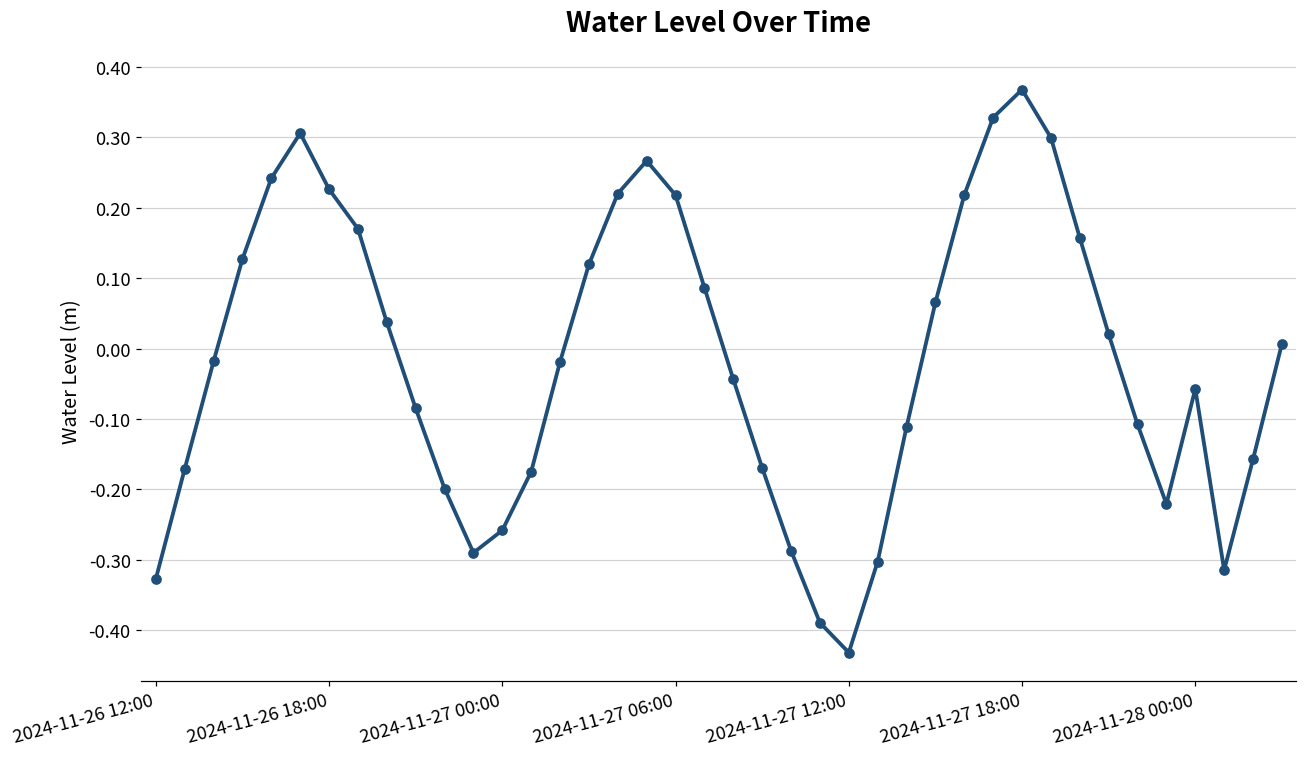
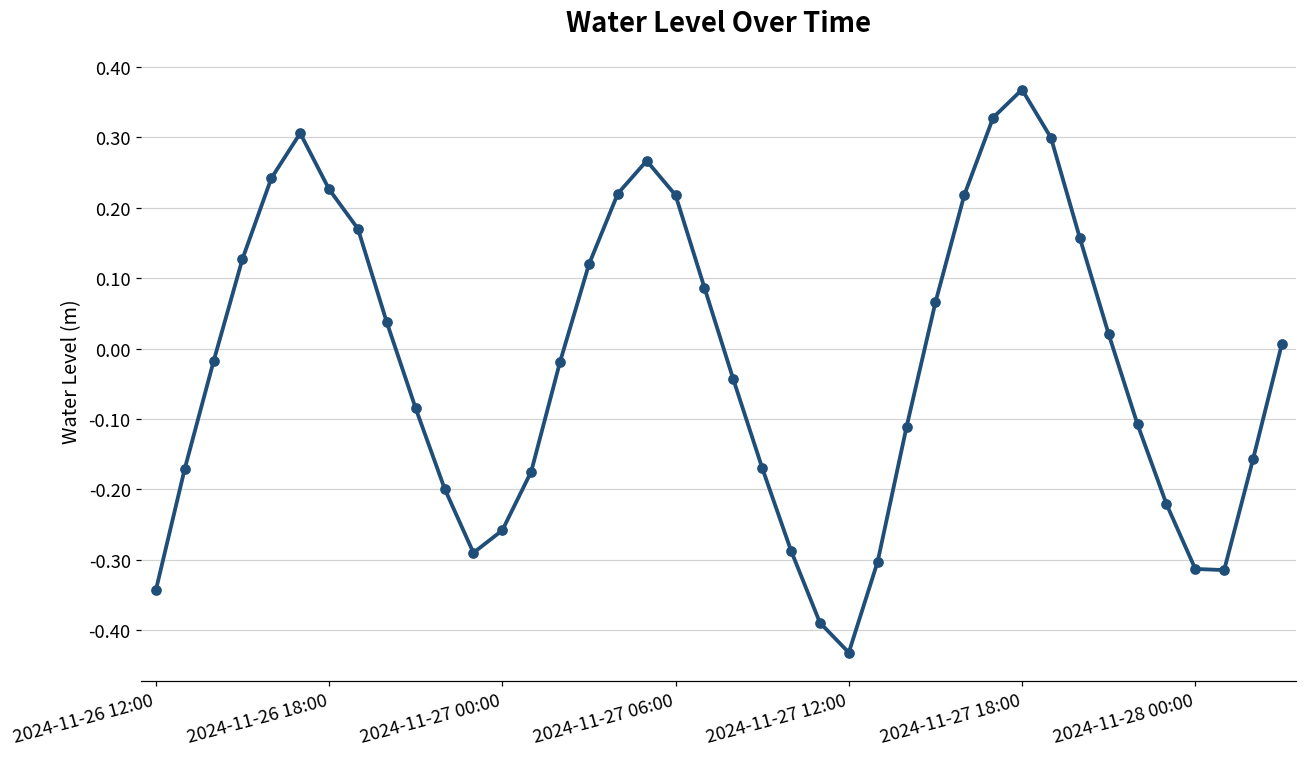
2024-11-26 12:00: -0.33 -> -0.34
2024-11-28 00:00: -0.06 -> -0.31
